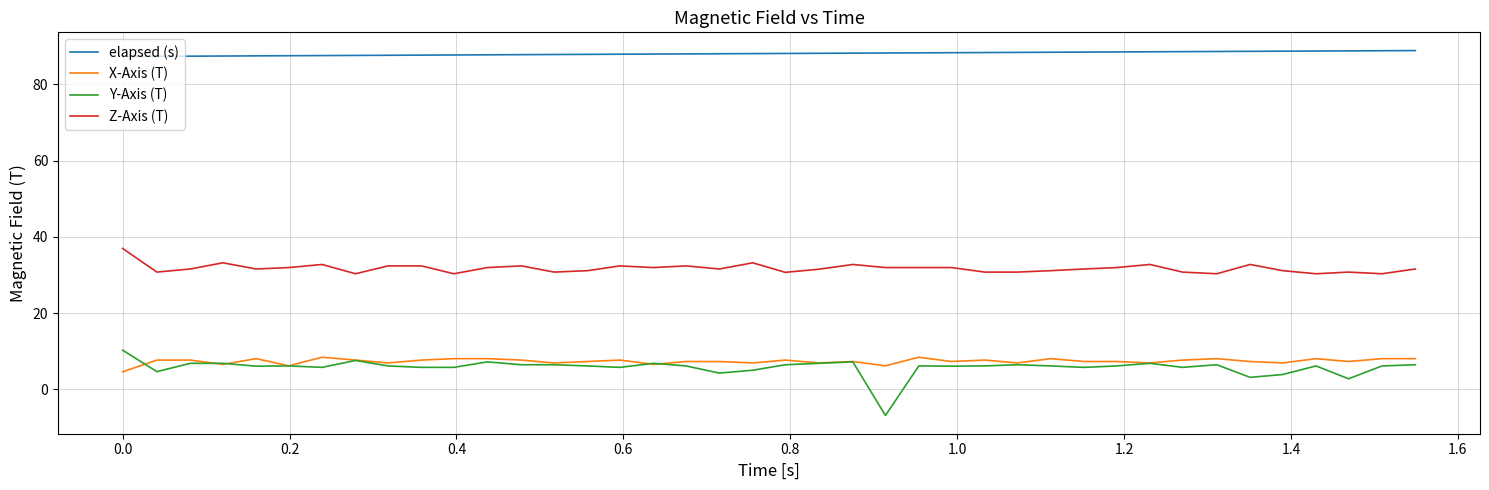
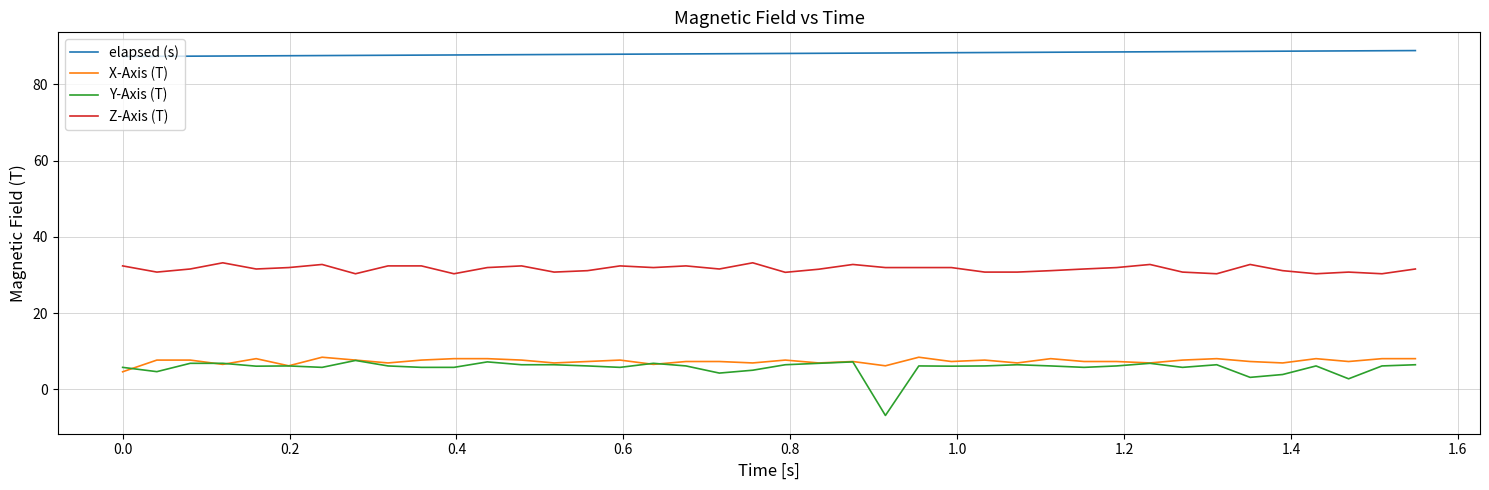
Y-Axis (T), 0.0: 10 -> 6
Z-Axis (T), 0.0: 37 -> 32
